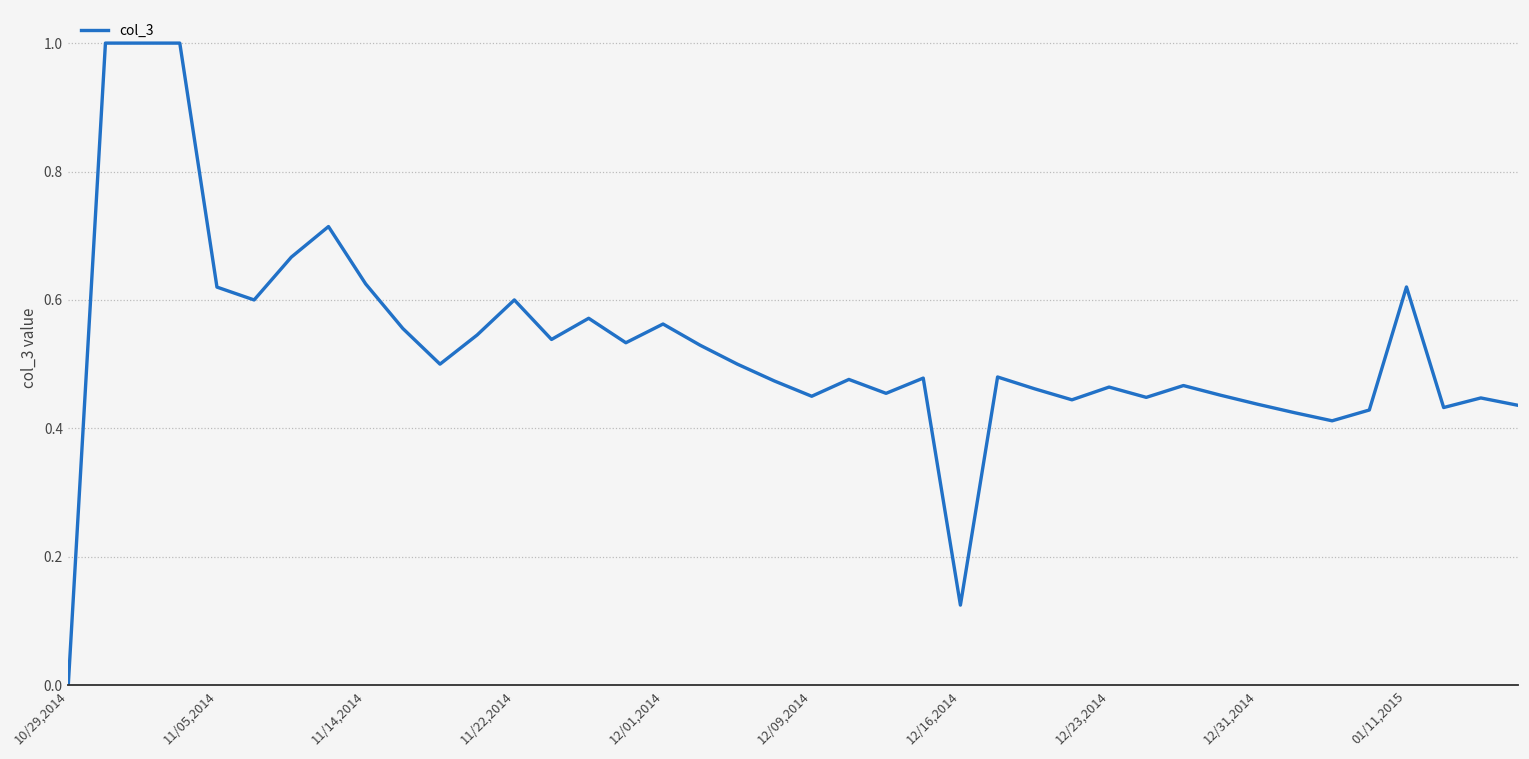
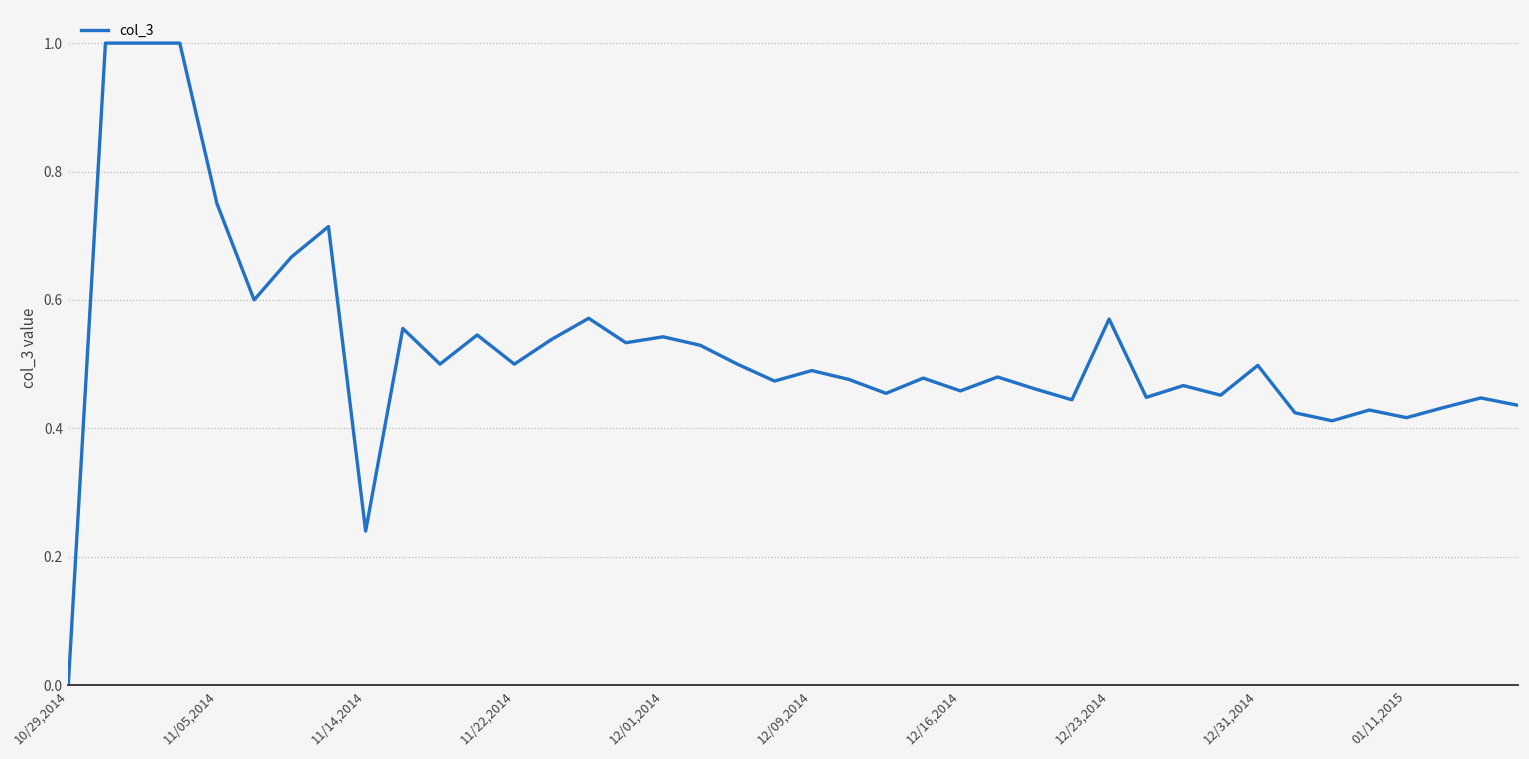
11/05,2014: 0.62 -> 0.75
11/14,2014: 0.63 -> 0.24
11/22,2014: 0.6 -> 0.5
12/01,2014: 0.56 -> 0.54
12/09,2014: 0.45 -> 0.49
12/16,2014: 0.12 -> 0.46
12/23,2014: 0.46 -> 0.57
12/31,2014: 0.44 -> 0.50
01/11,2015: 0.62 -> 0.42
